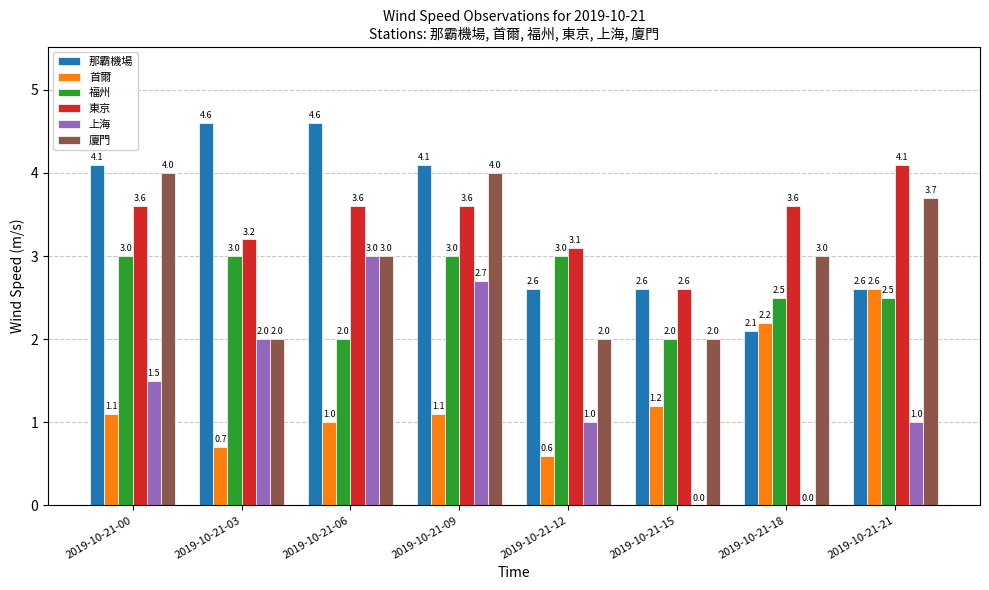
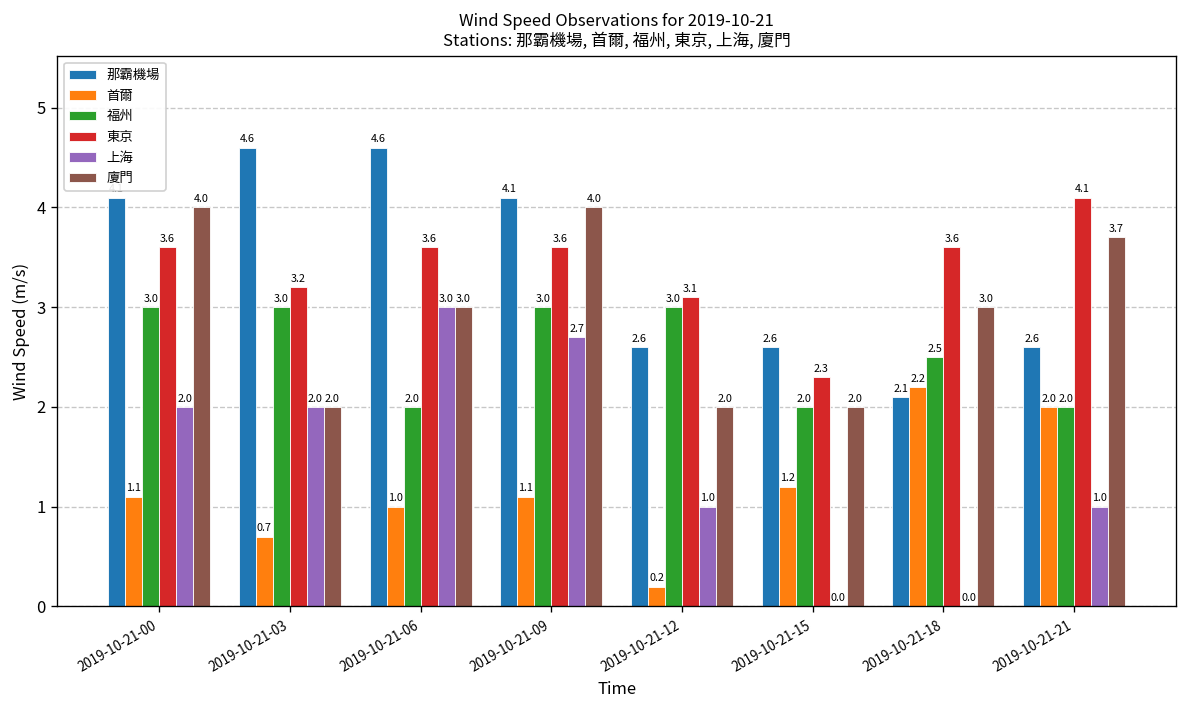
上海, 2019-10-21-00: 1.5 -> 2.0
首爾, 2019-10-21-12: 0.6 -> 0.2
東京, 2019-10-21-15: 2.6 -> 2.3
首爾, 2019-10-21-21: 2.6 -> 2.0
福州, 2019-10-21-21: 2.5 -> 2.0
